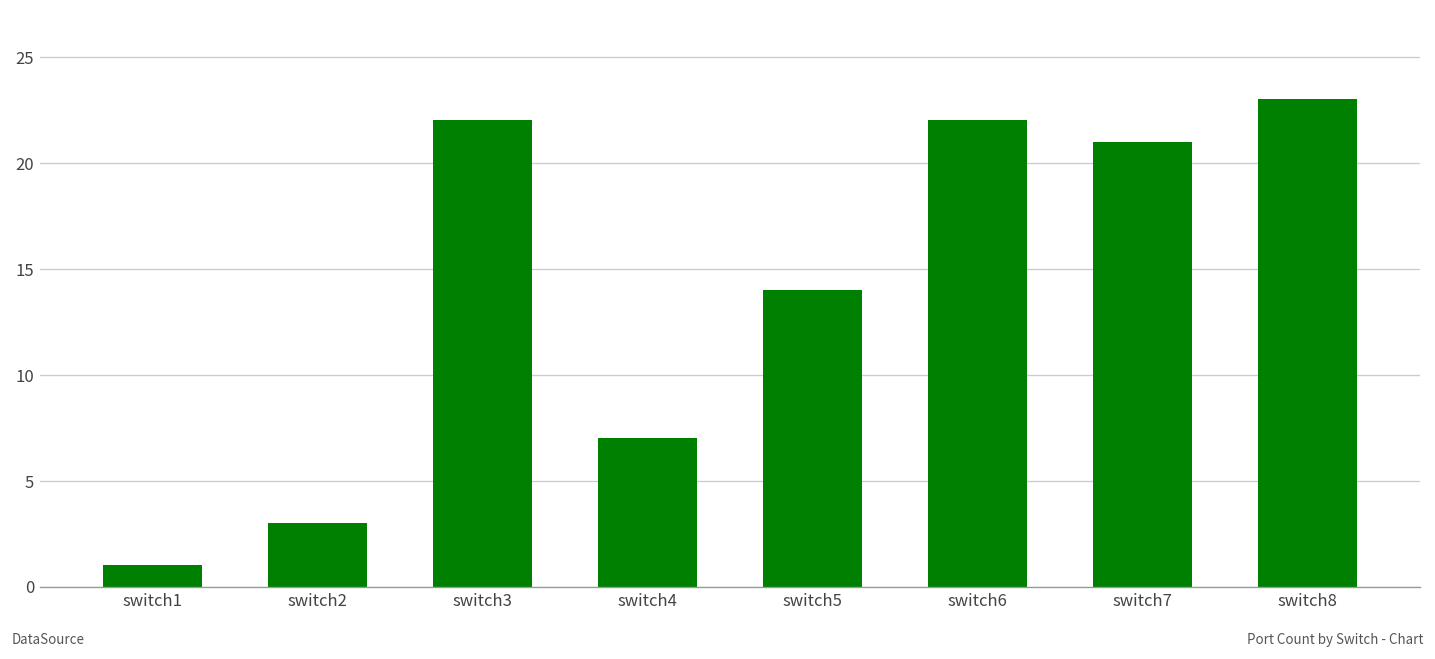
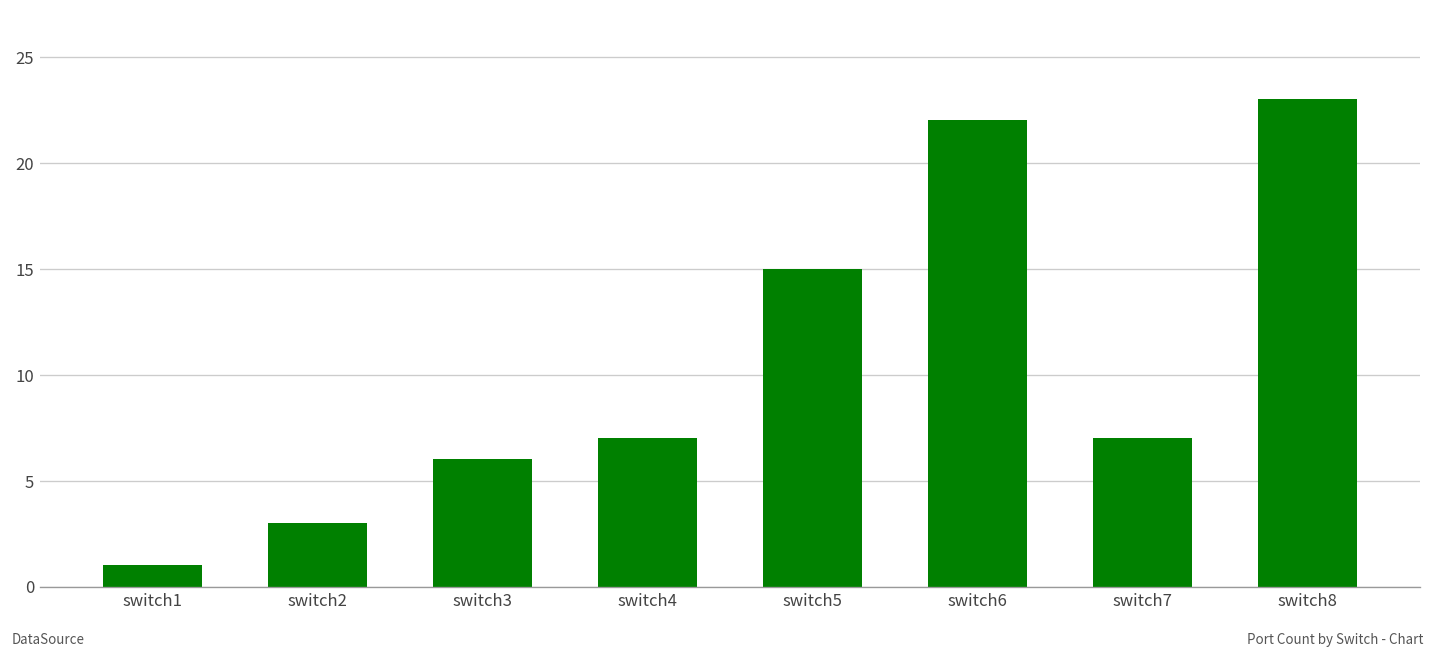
switch3: 22 -> 6
switch5: 14 -> 15
switch7: 21 -> 7
